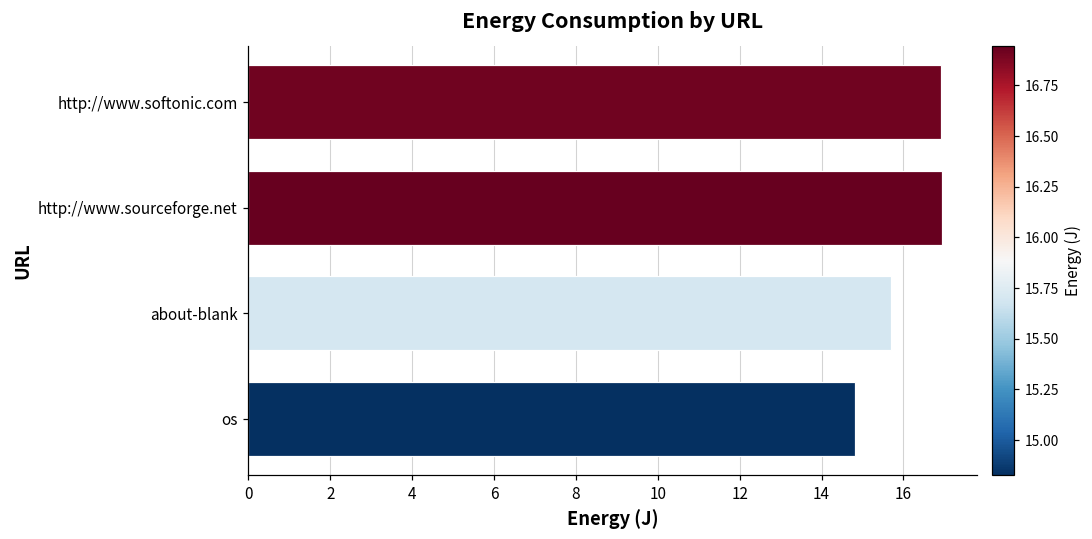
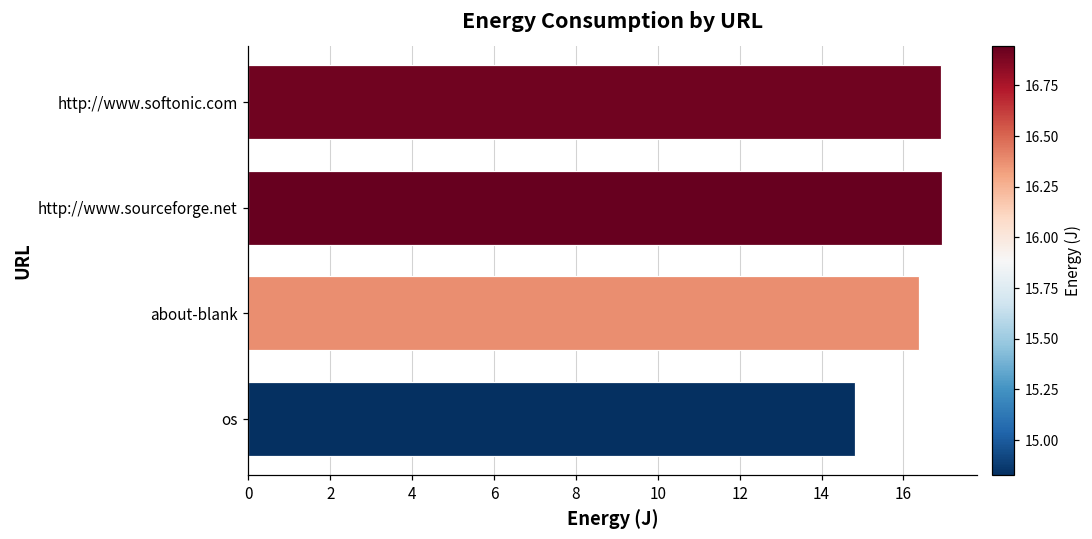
about-blank: 15.7 -> 16.4
